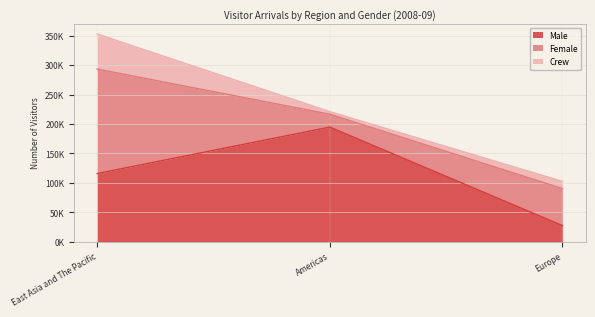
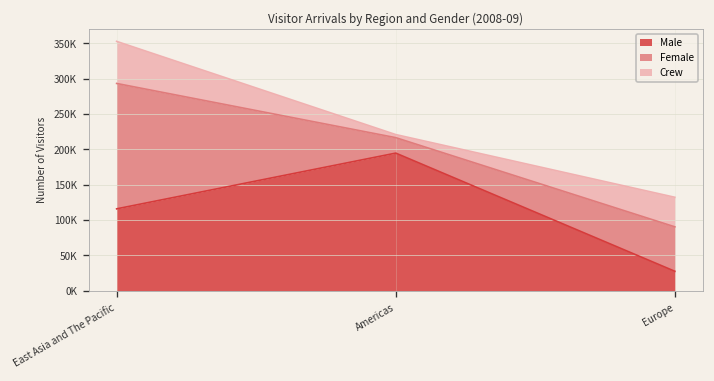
Crew, Europe: 10000 -> 40000
